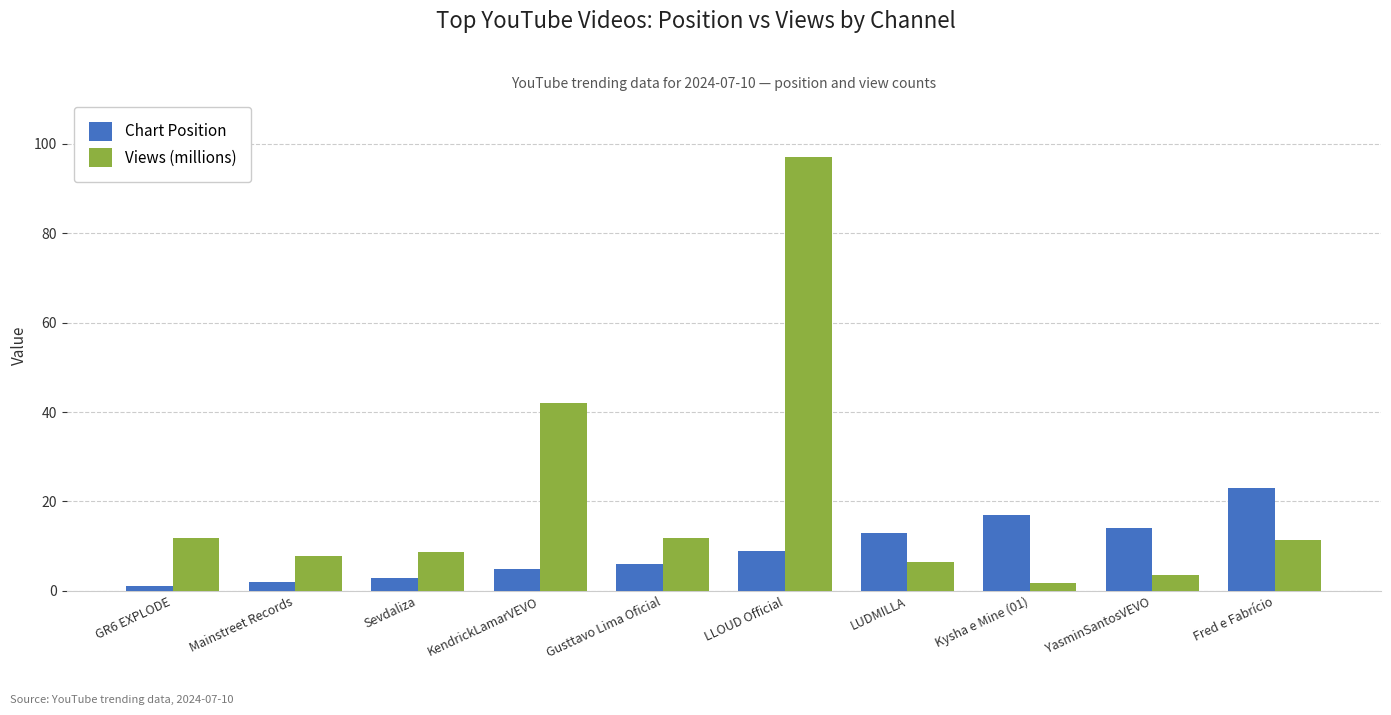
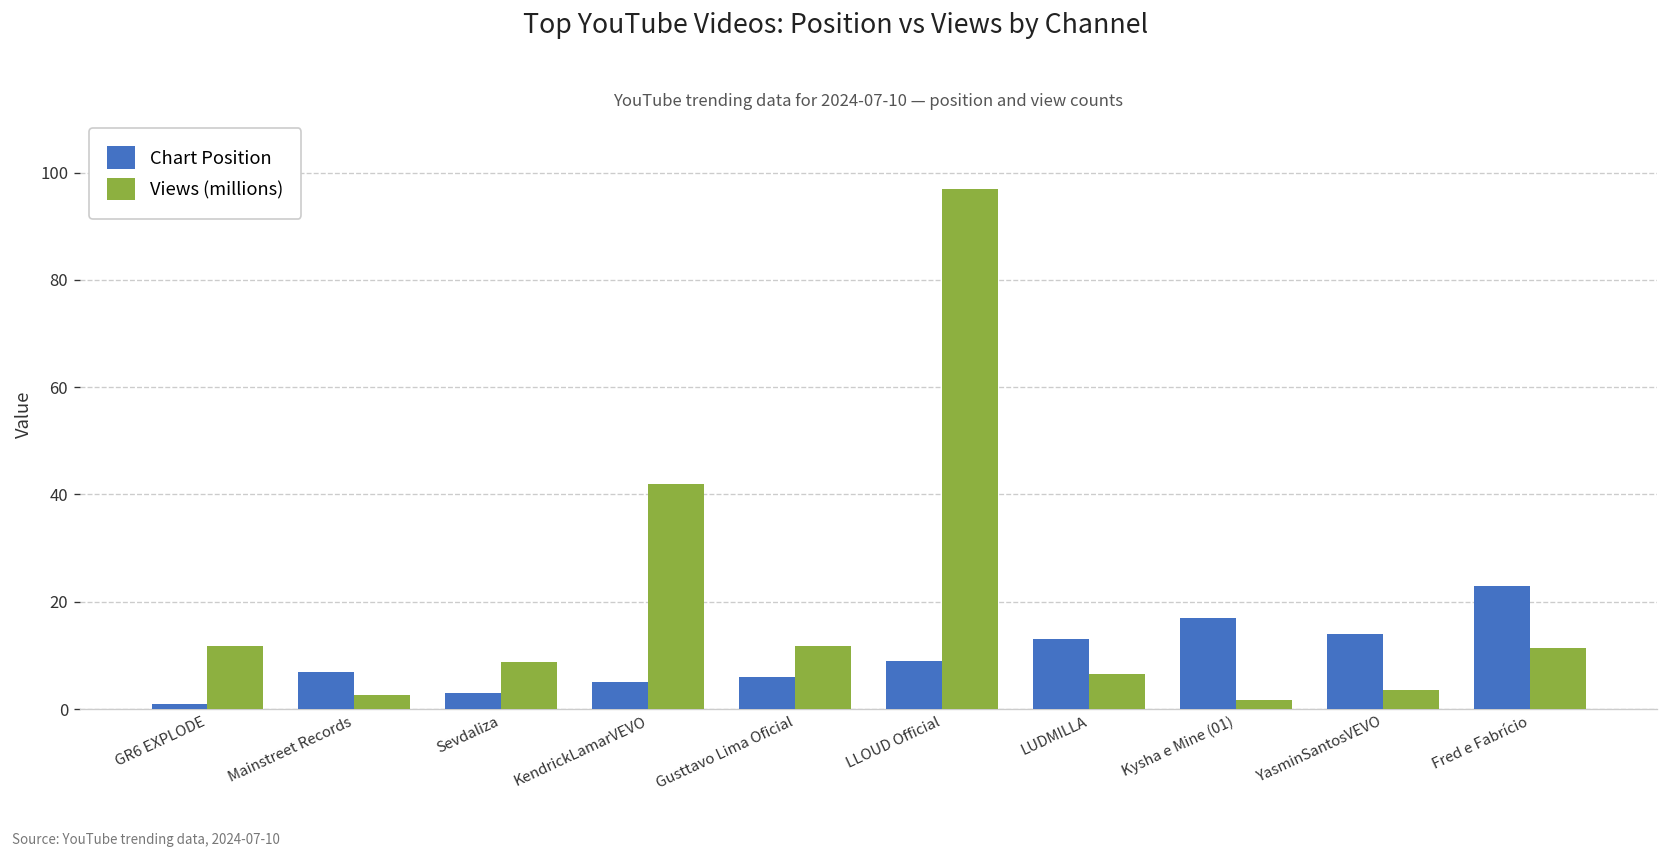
Chart Position, Mainstreet Records: 2 -> 7
Views (millions), Mainstreet Records: 8 -> 3
